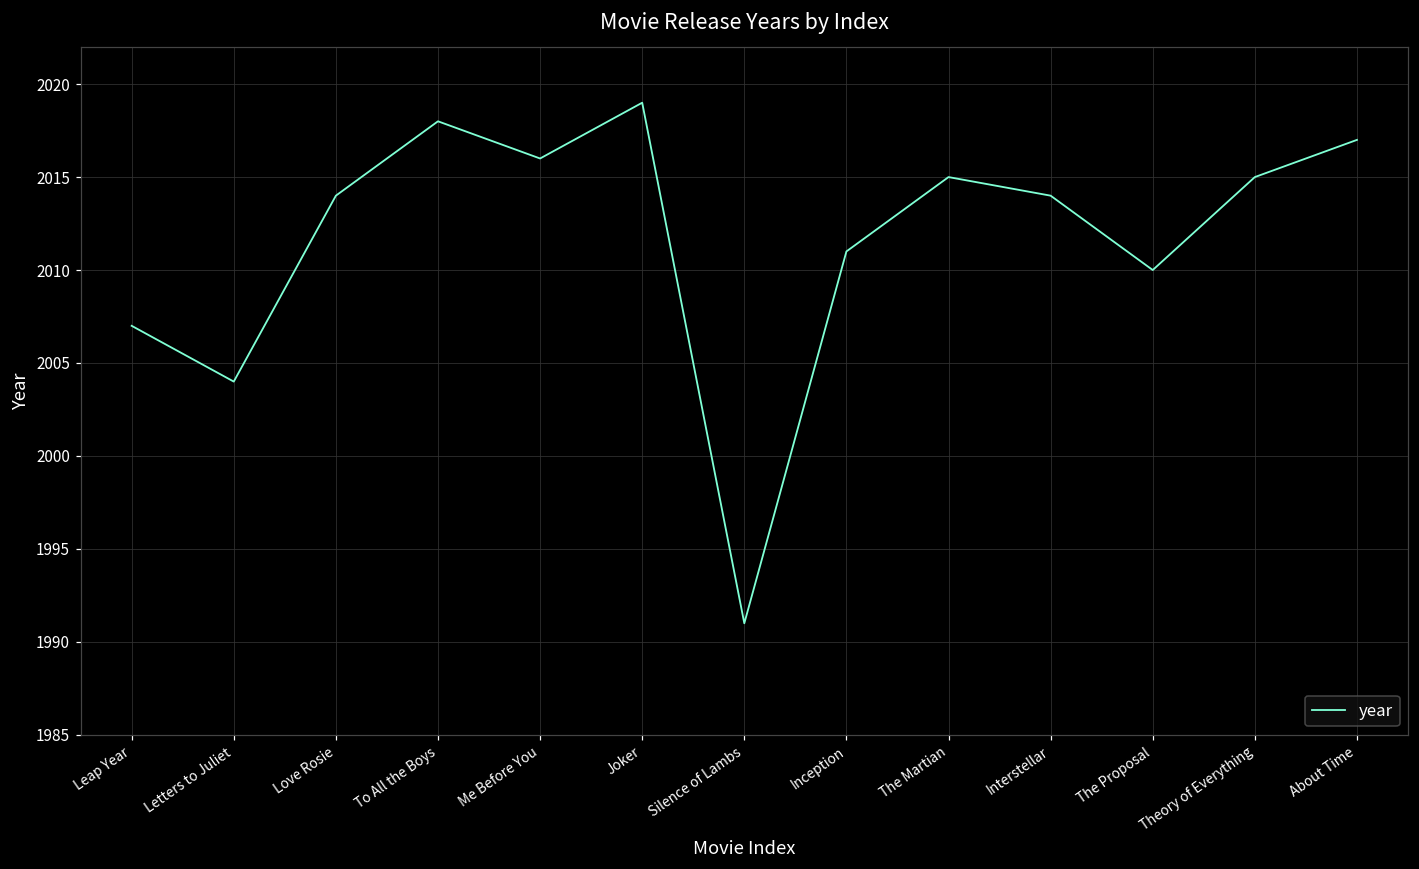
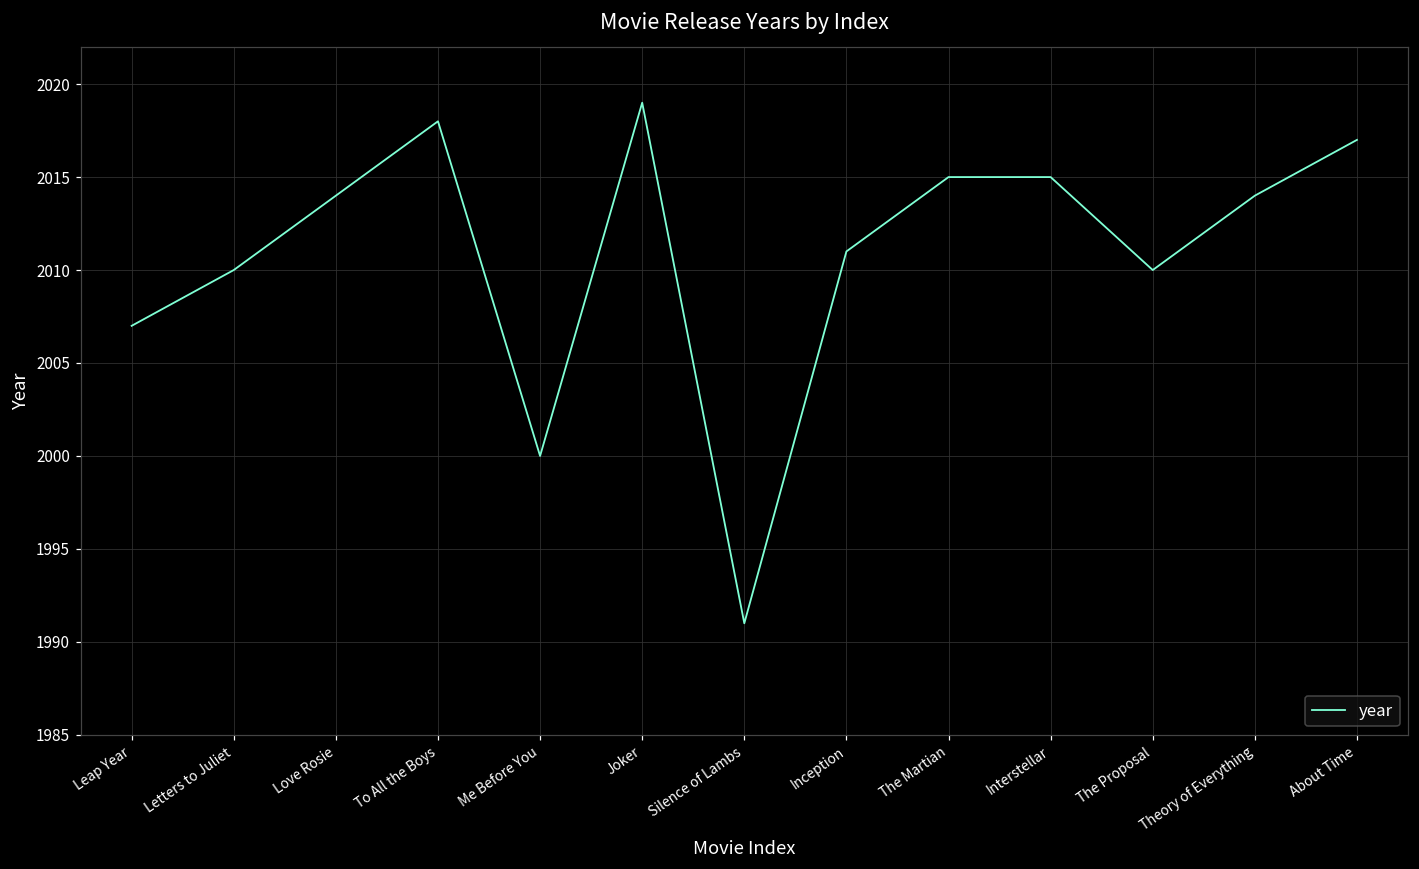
Letters to Juliet: 2004 -> 2010
Me Before You: 2016 -> 2000
Interstellar: 2014 -> 2015
Theory of Everything: 2015 -> 2014
